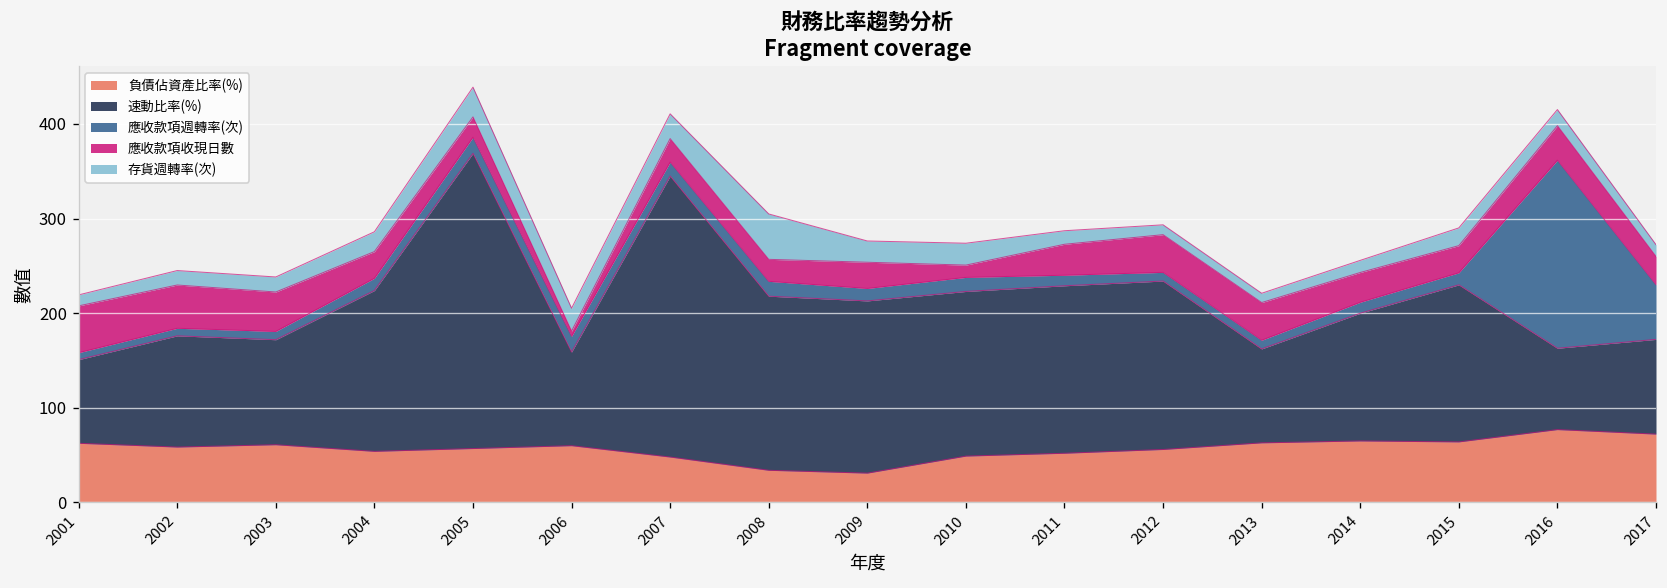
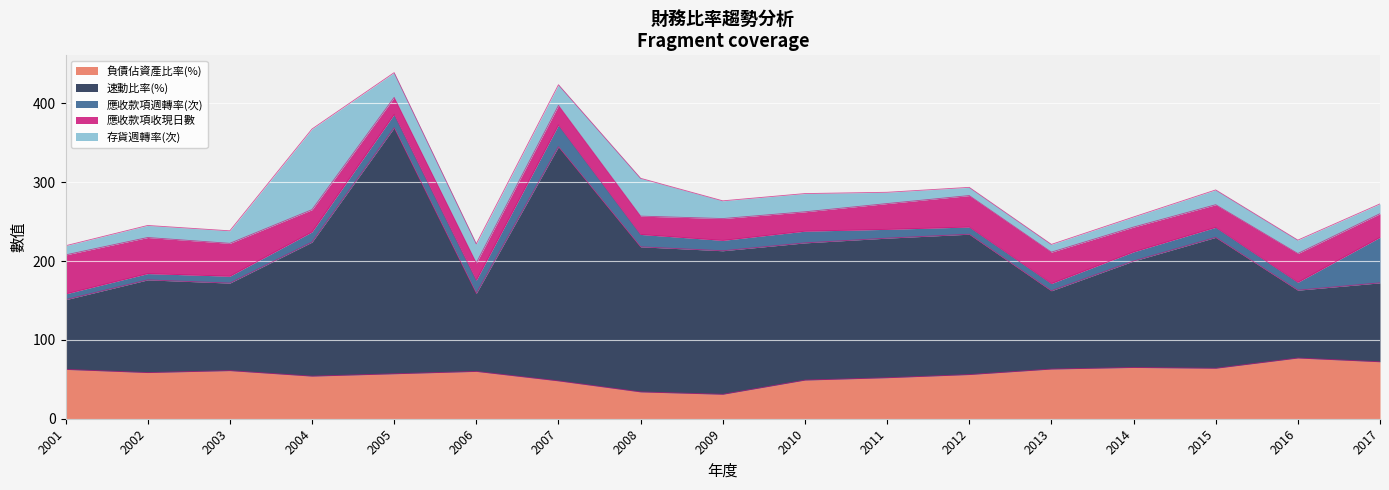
存貨週轉率(次), 2004: 20 -> 100
應收款項收現日數, 2006: 10 -> 20
應收款項週轉率(次), 2007: 10 -> 30
應收款項收現日數, 2010: 10 -> 20
應收款項週轉率(次), 2016: 200 -> 10
